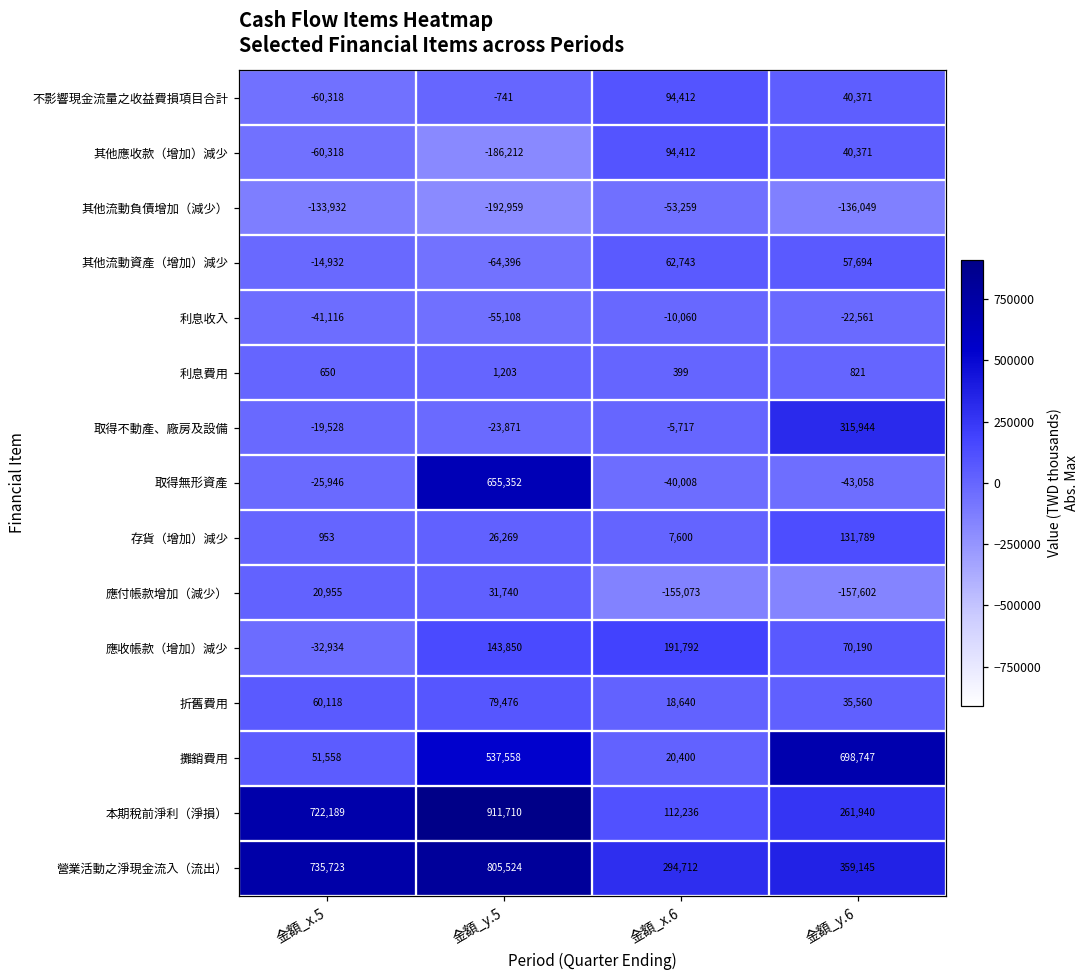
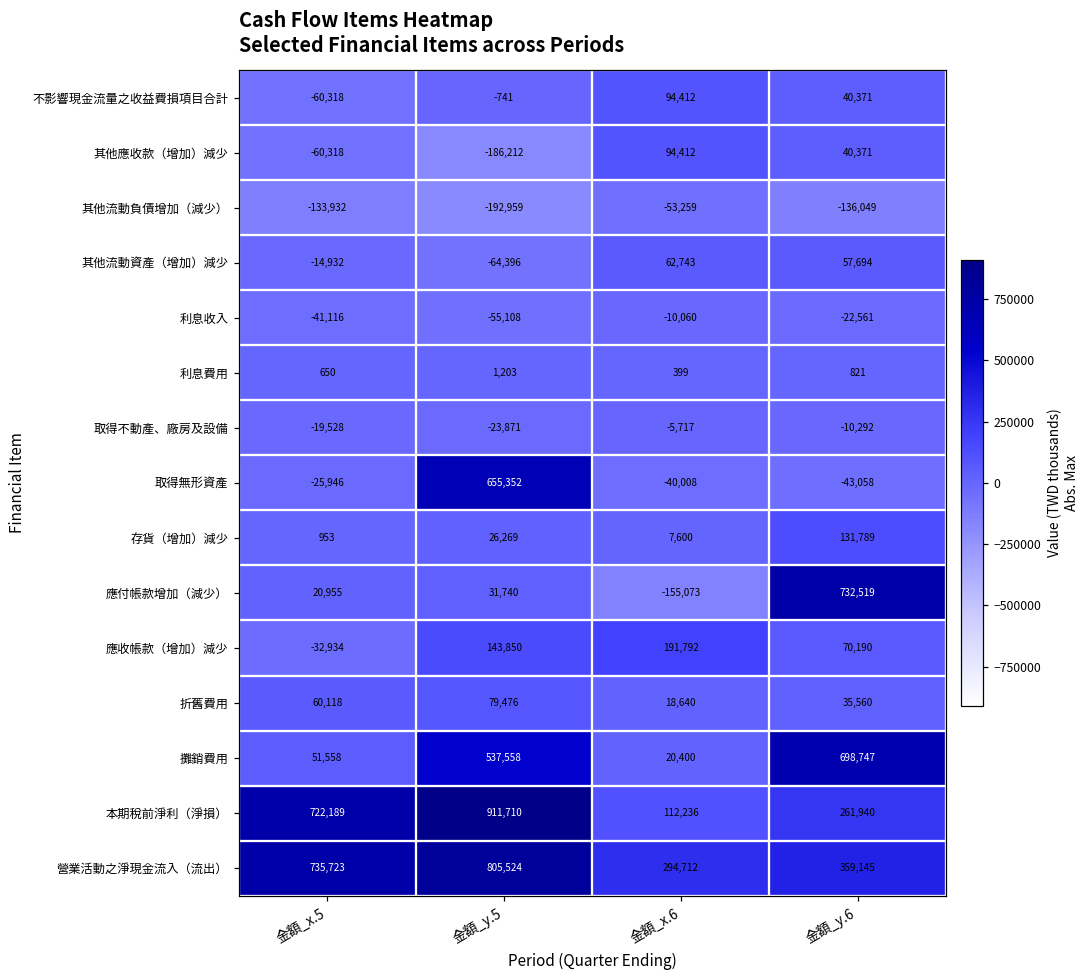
取得不動產、廠房及設備, 金額_y.6: 315,944 -> -10,292
應付帳款增加（減少）, 金額_y.6: -157,602 -> 732,519
